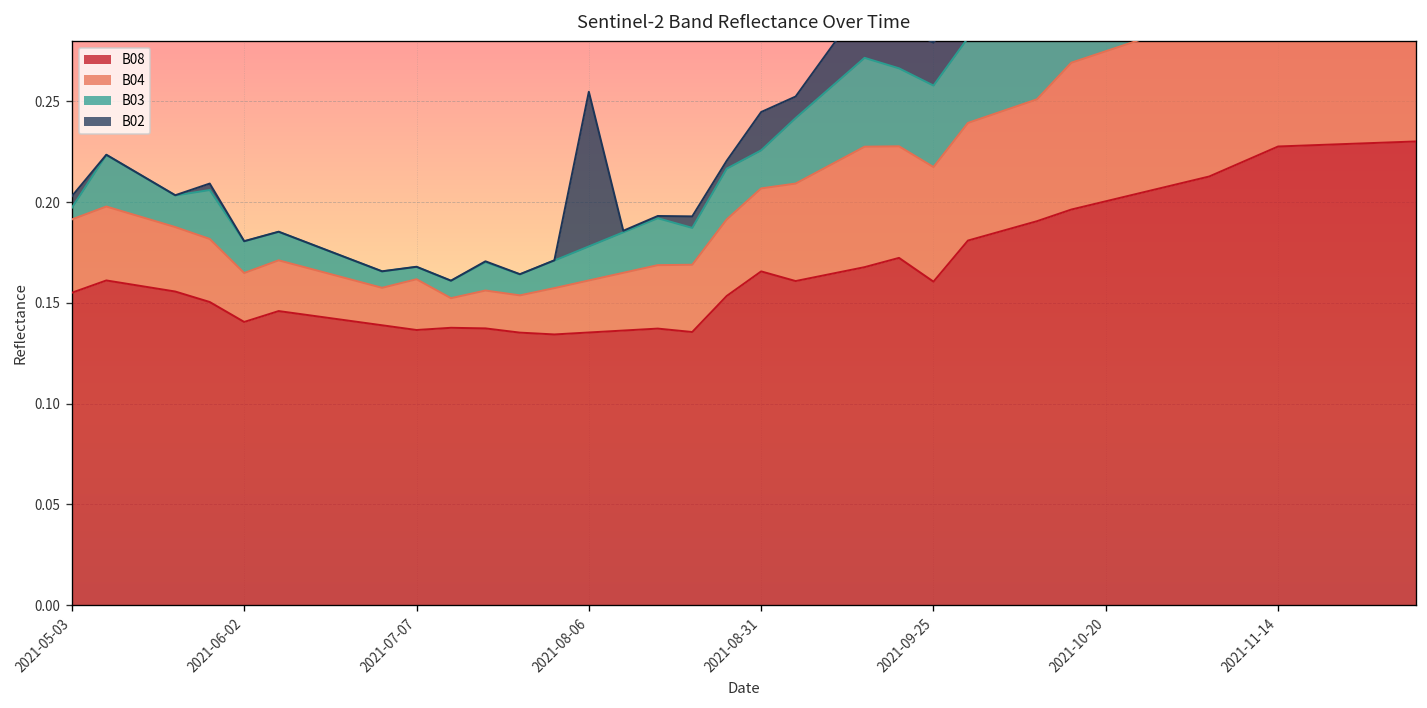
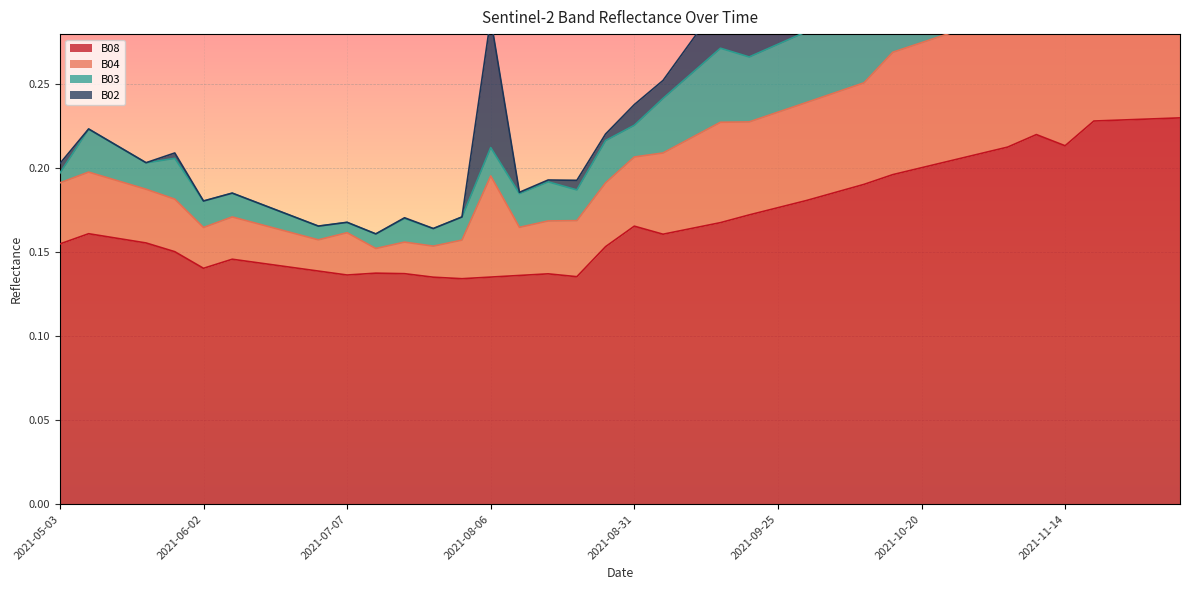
B04, 2021-08-06: 0.026 -> 0.060
B02, 2021-08-31: 0.019 -> 0.012
B08, 2021-09-25: 0.161 -> 0.177
B08, 2021-11-14: 0.228 -> 0.214
